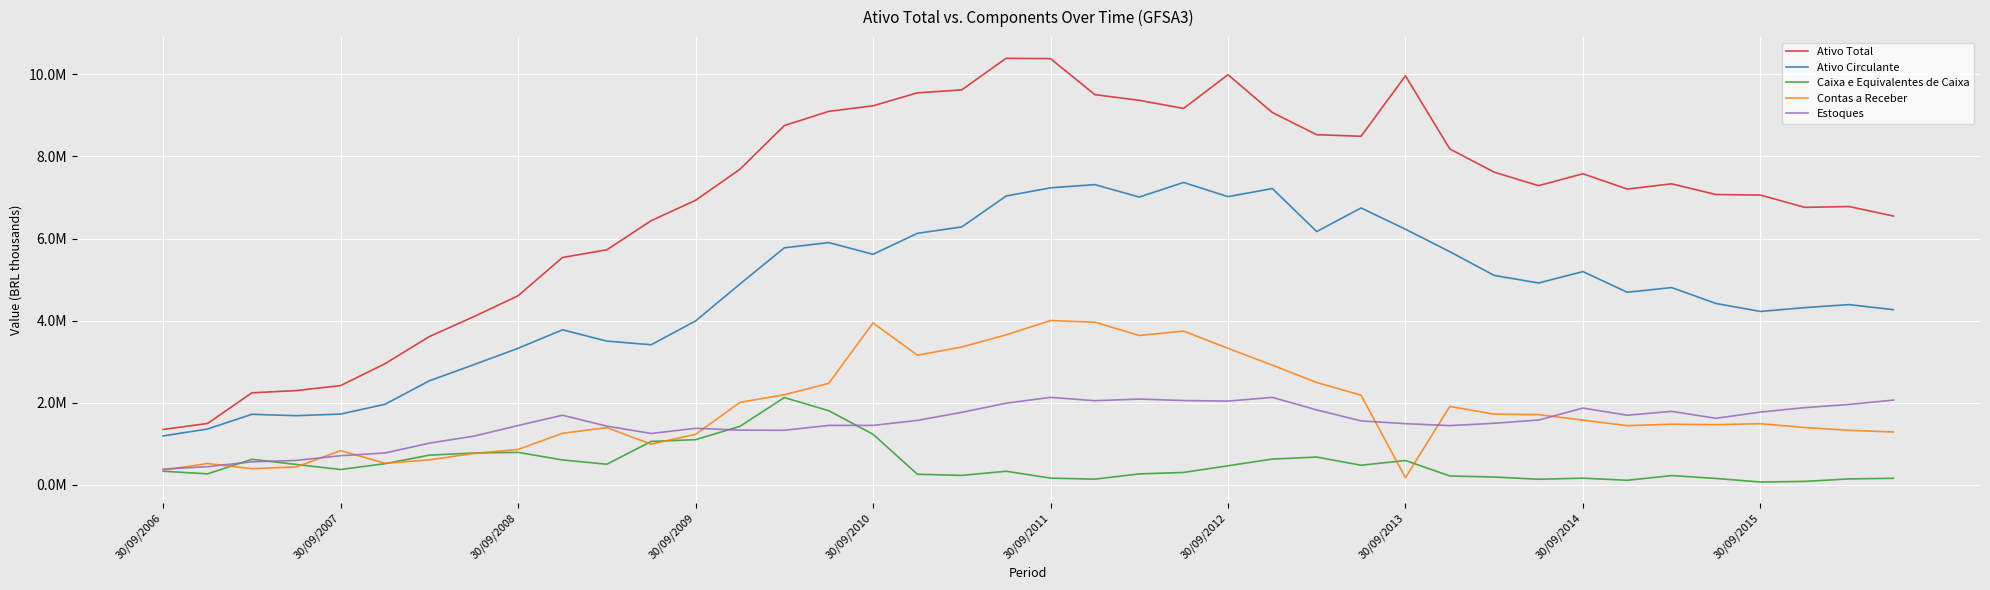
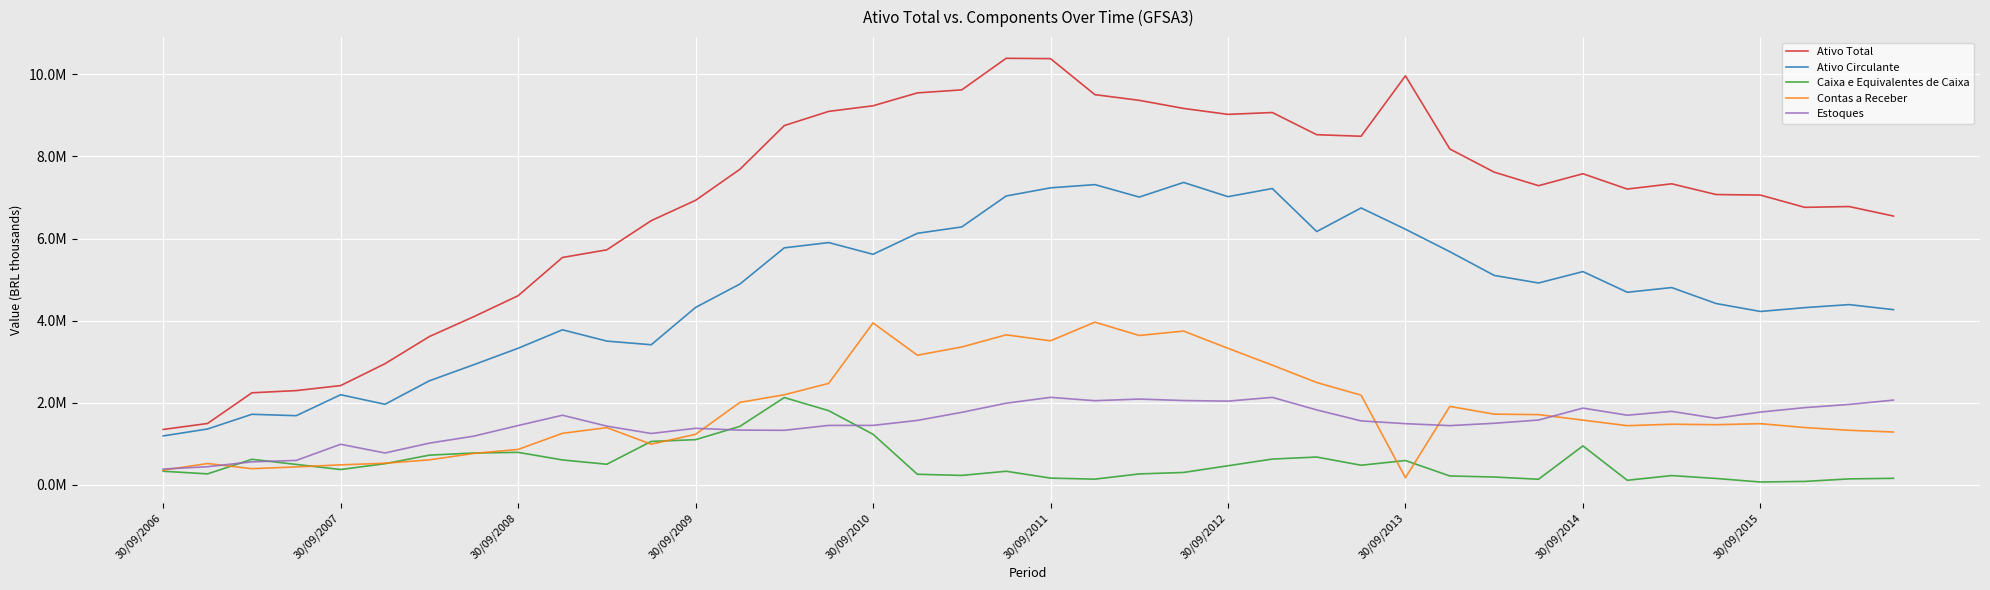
Ativo Circulante, 30/09/2007: 1700000 -> 2200000
Contas a Receber, 30/09/2007: 800000 -> 500000
Estoques, 30/09/2007: 700000 -> 1000000
Ativo Circulante, 30/09/2009: 4000000 -> 4300000
Contas a Receber, 30/09/2011: 4000000 -> 3500000
Ativo Total, 30/09/2012: 10000000 -> 9000000
Caixa e Equivalentes de Caixa, 30/09/2014: 200000 -> 900000
